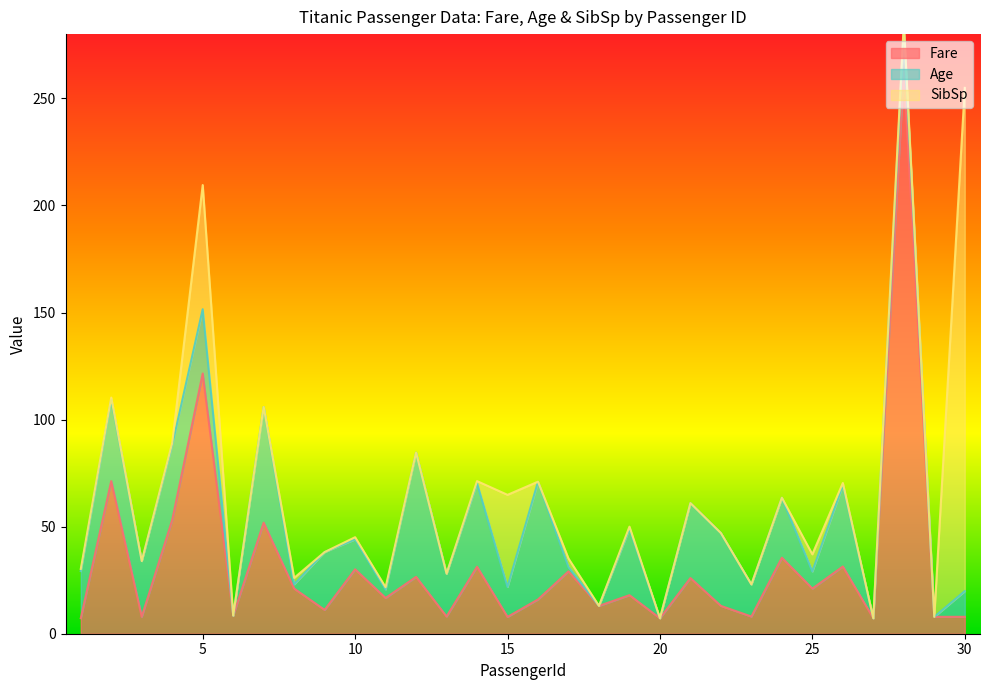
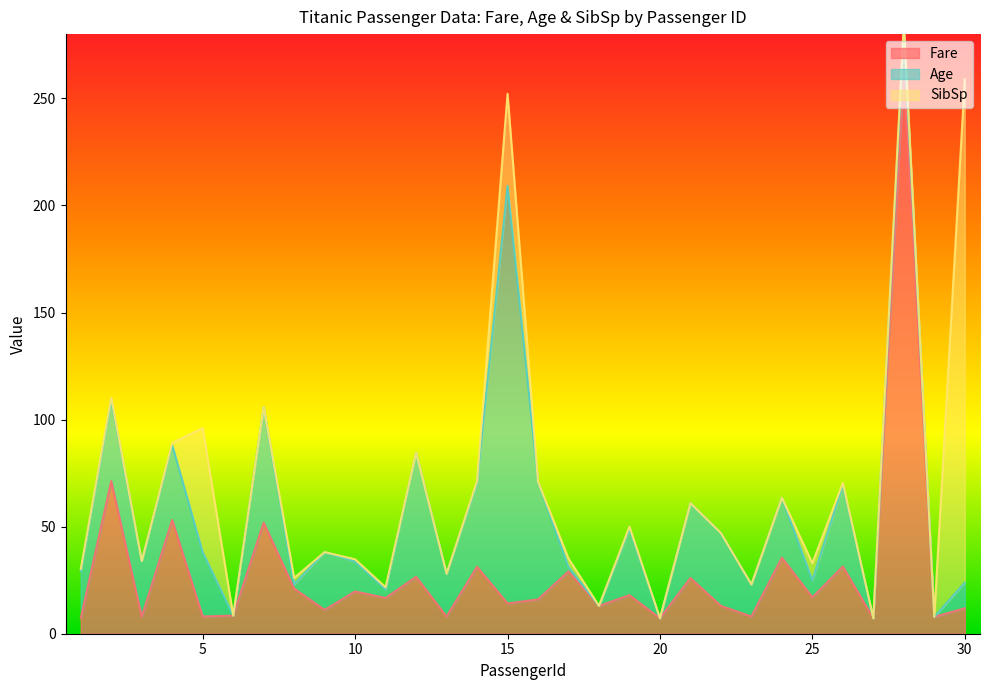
Fare, 5: 122 -> 8
Fare, 10: 30 -> 20
Fare, 15: 8 -> 14
Age, 15: 14 -> 195
Fare, 25: 21 -> 17
Fare, 30: 8 -> 12
